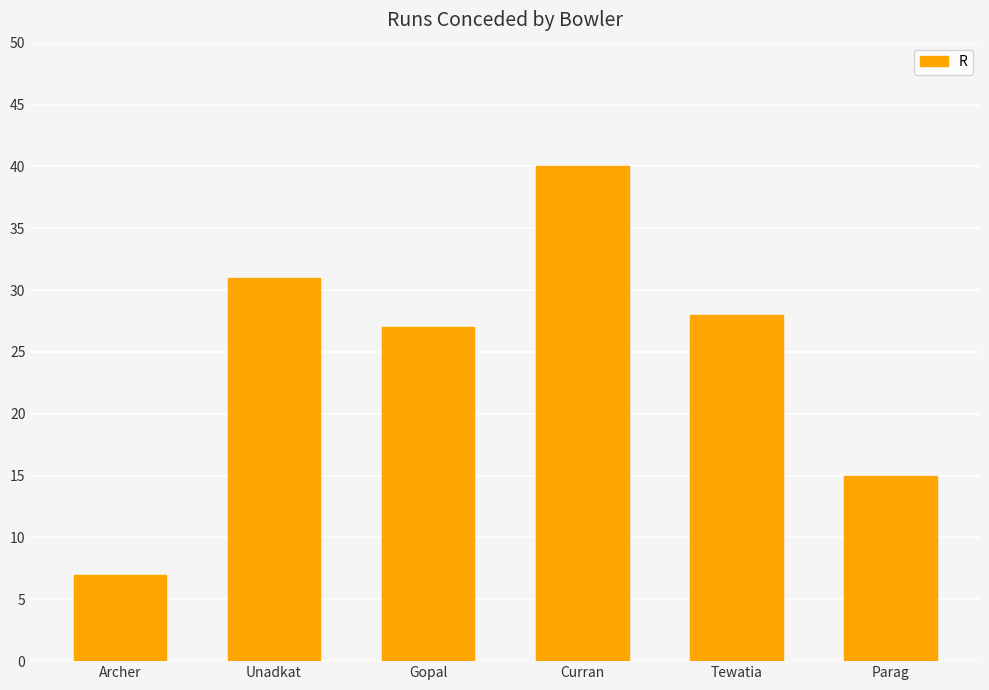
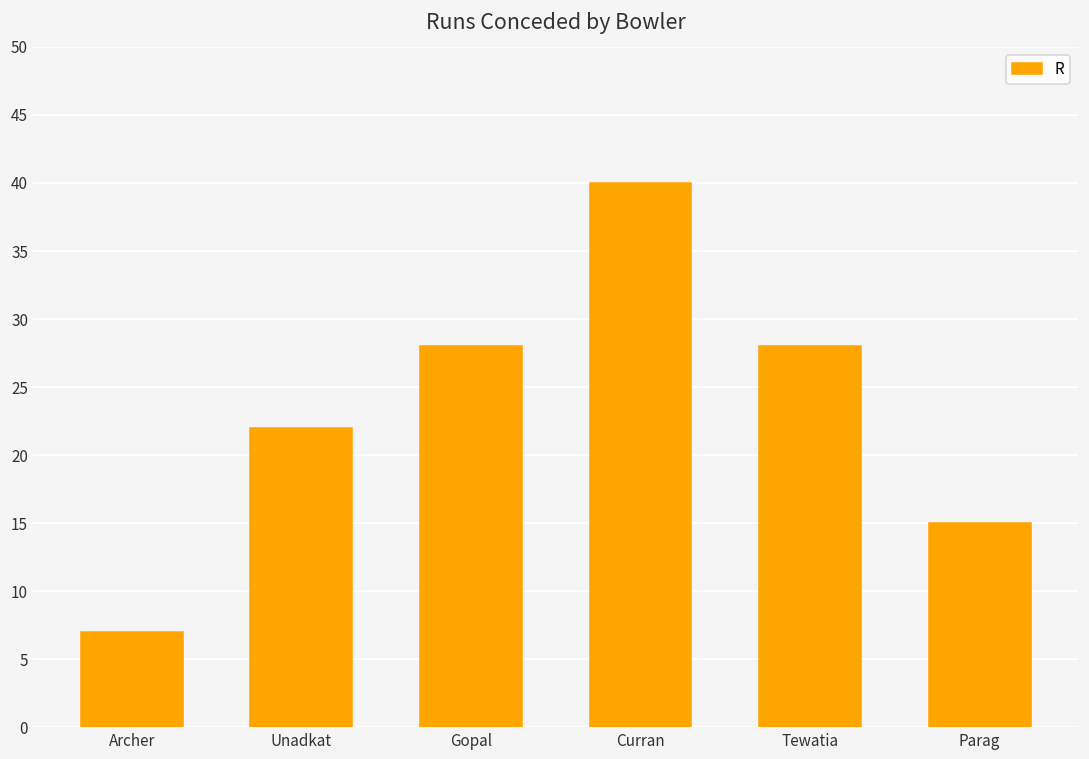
Unadkat: 31 -> 22
Gopal: 27 -> 28
